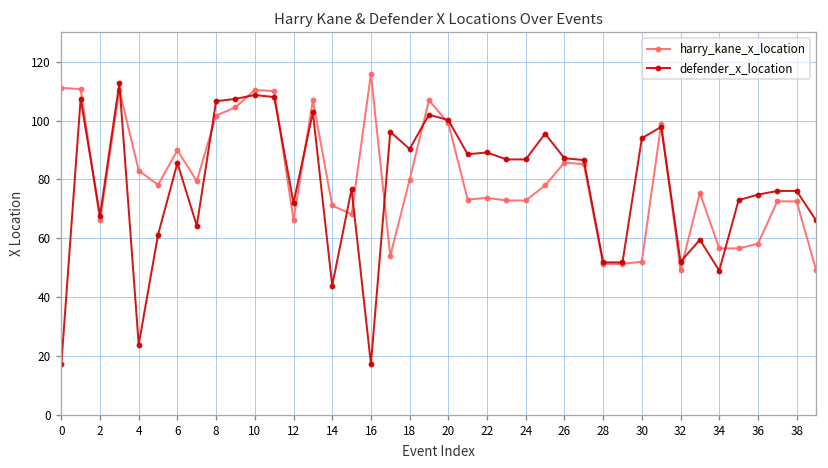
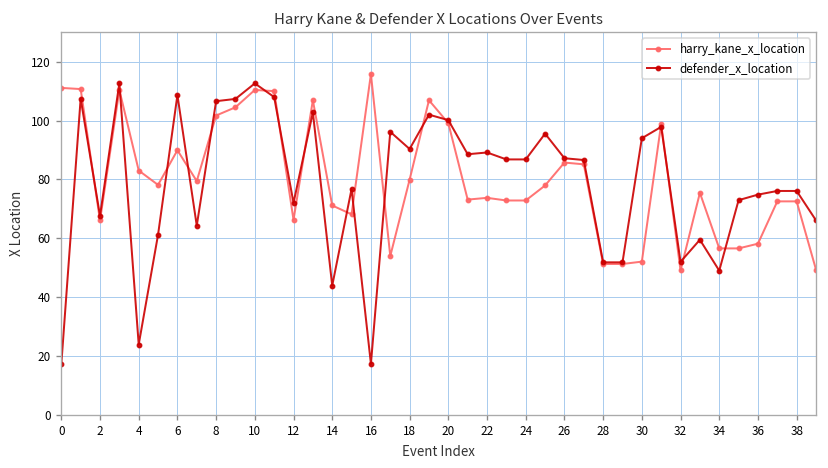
defender_x_location, 6: 86 -> 109
defender_x_location, 10: 109 -> 113
